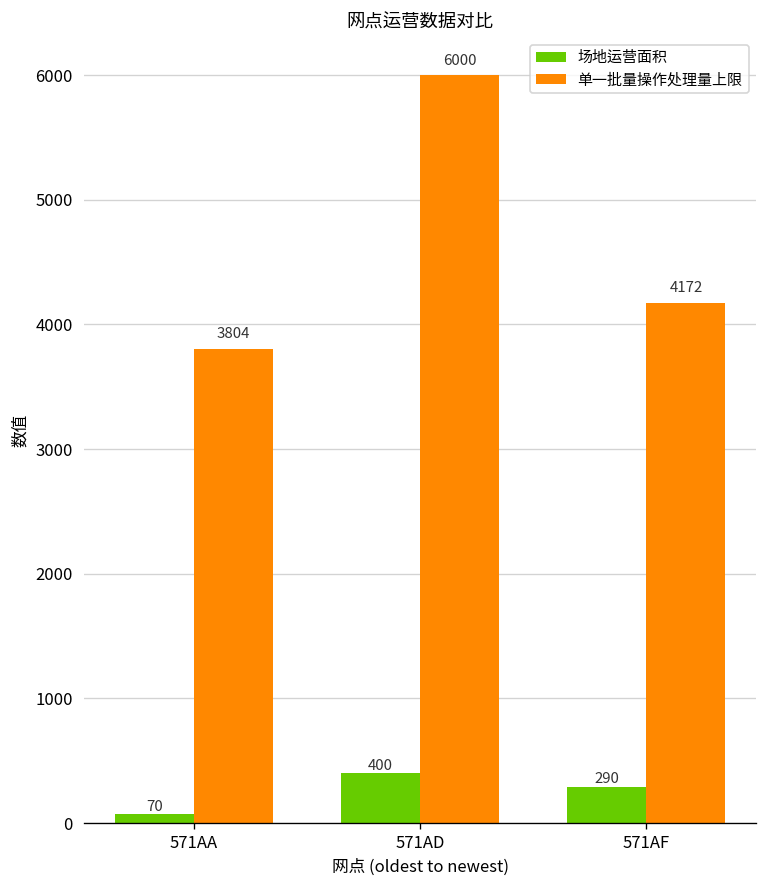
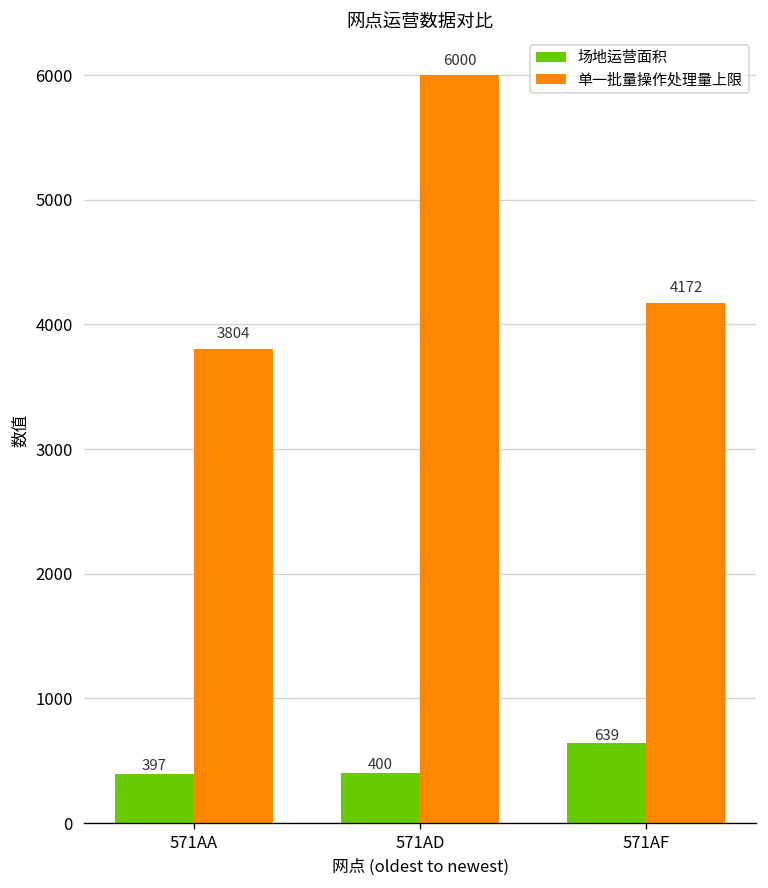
场地运营面积, 571AA: 70 -> 397
场地运营面积, 571AF: 290 -> 639
